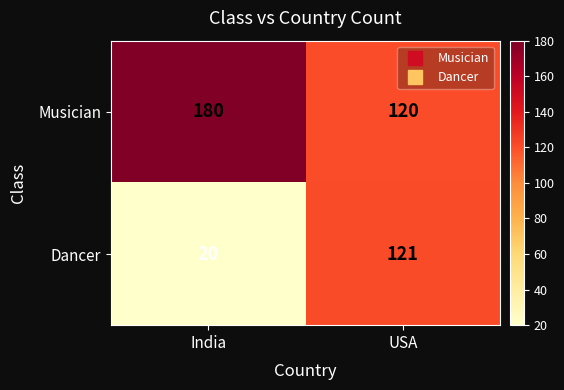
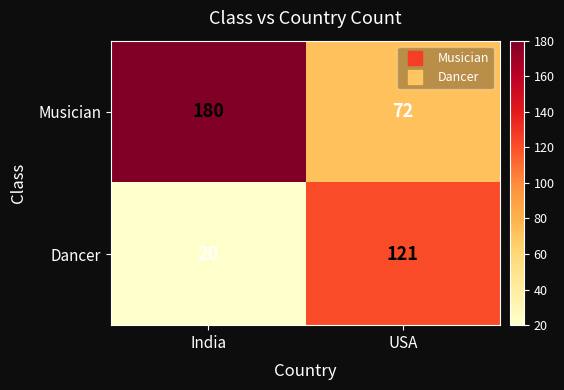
Musician, USA: 120 -> 72
